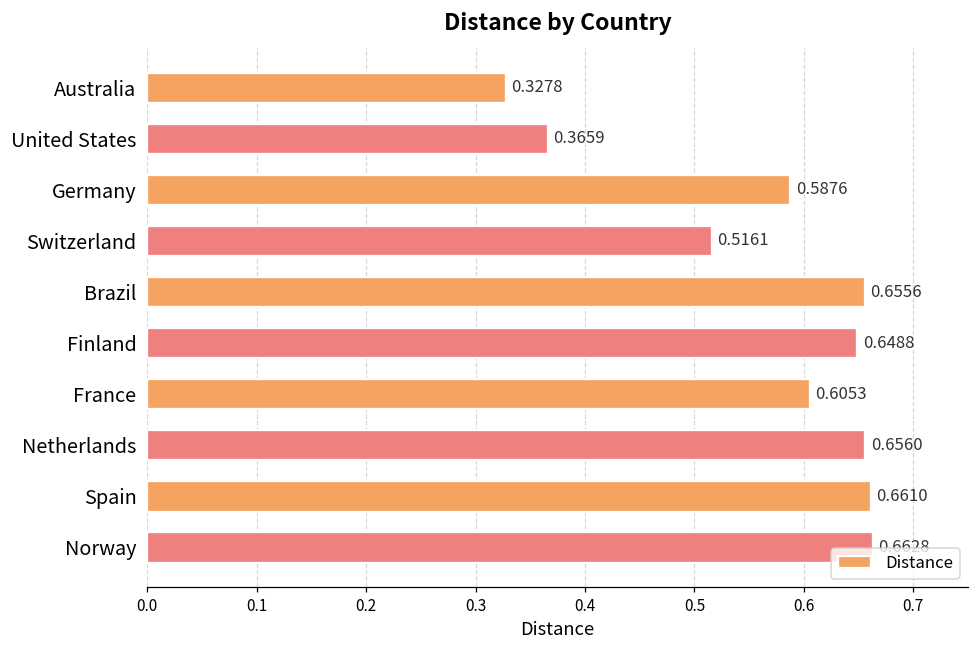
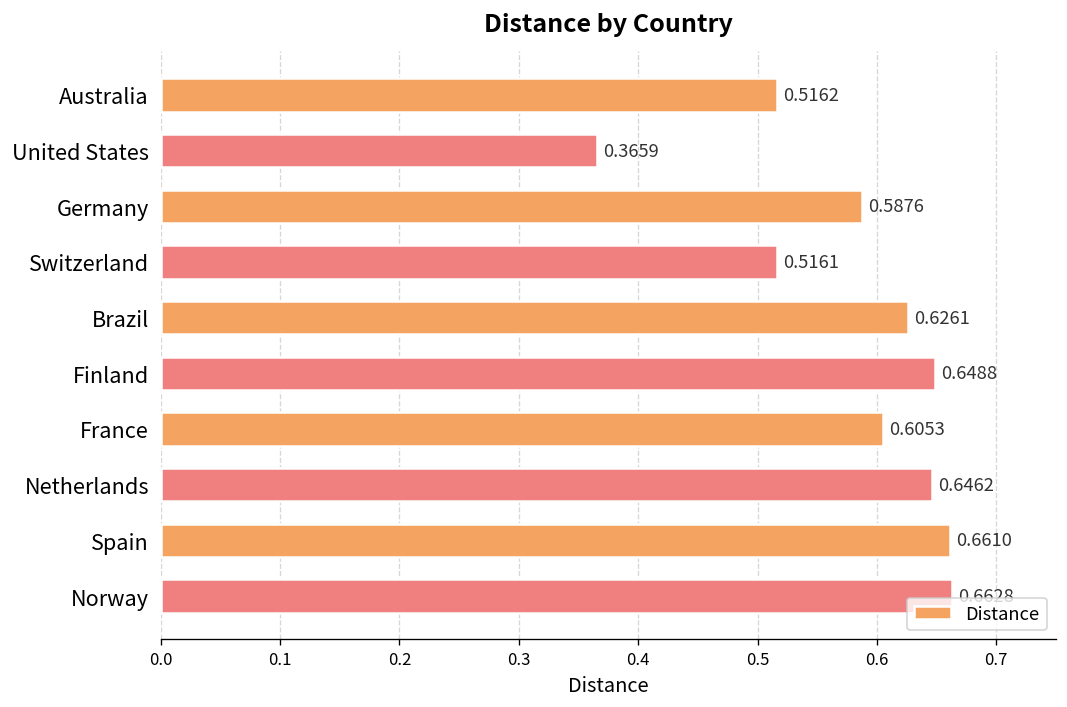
Australia: 0.3278 -> 0.5162
Brazil: 0.6556 -> 0.6261
Netherlands: 0.6560 -> 0.6462
